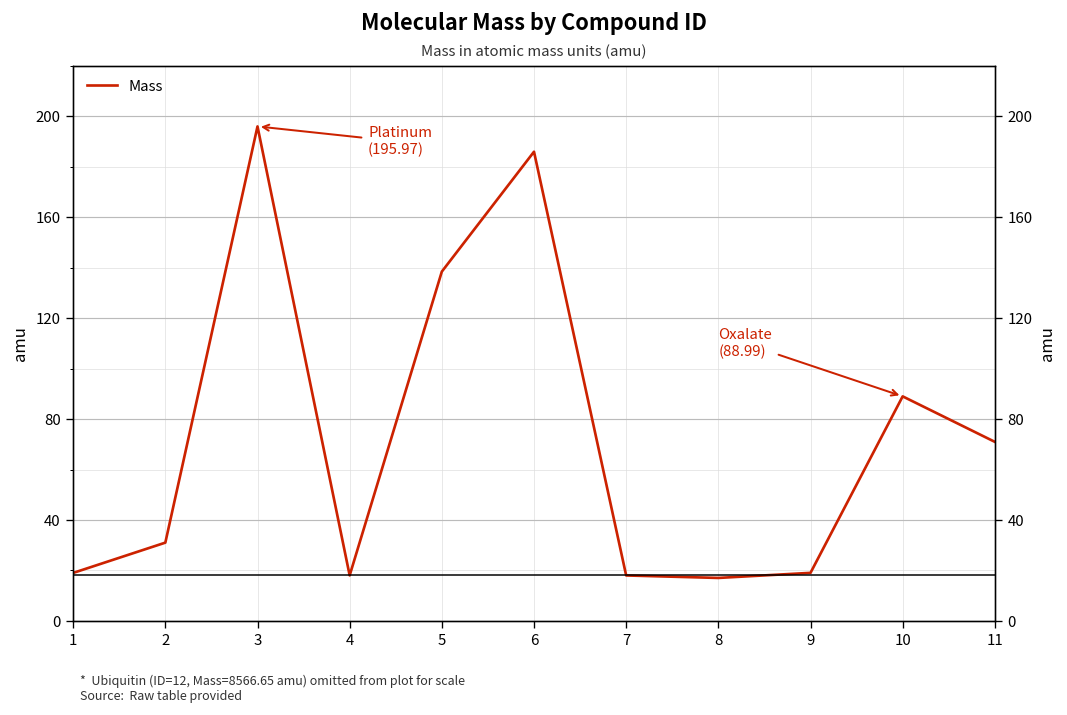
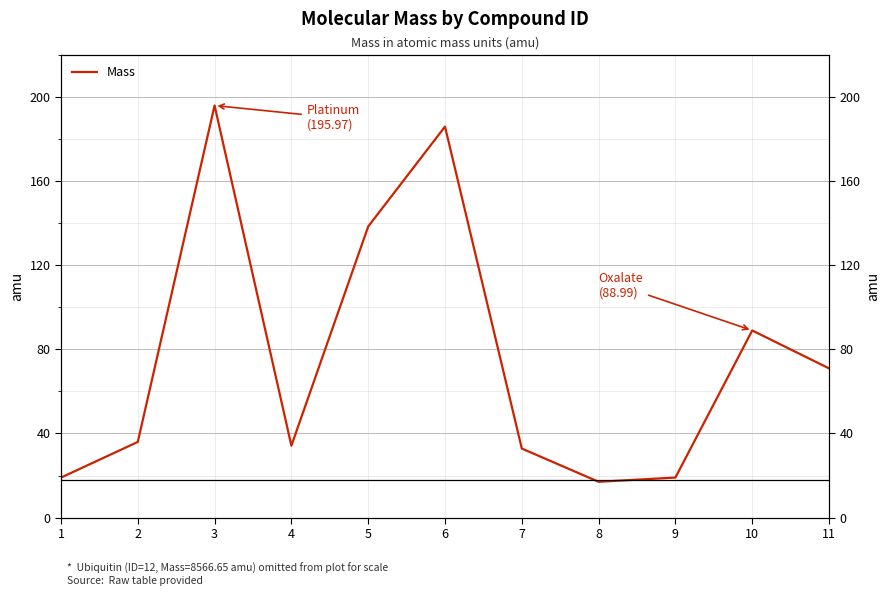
2: 31 -> 36
4: 18 -> 34
7: 18 -> 33
